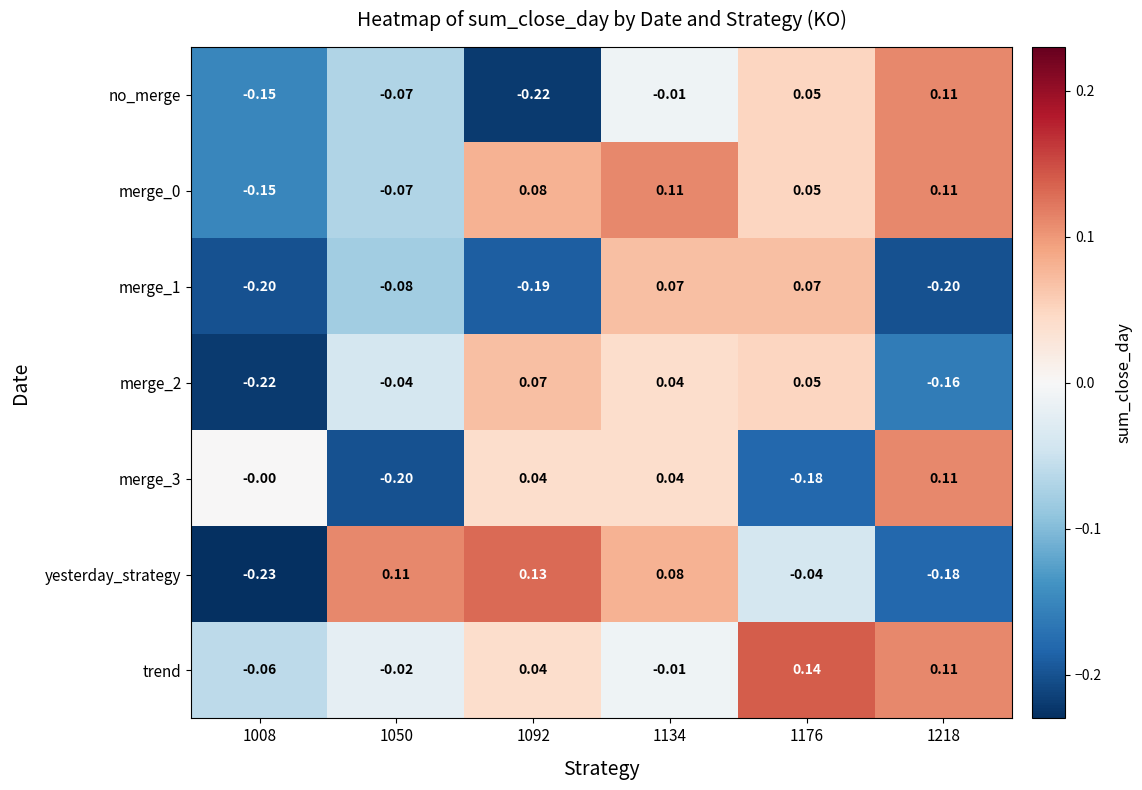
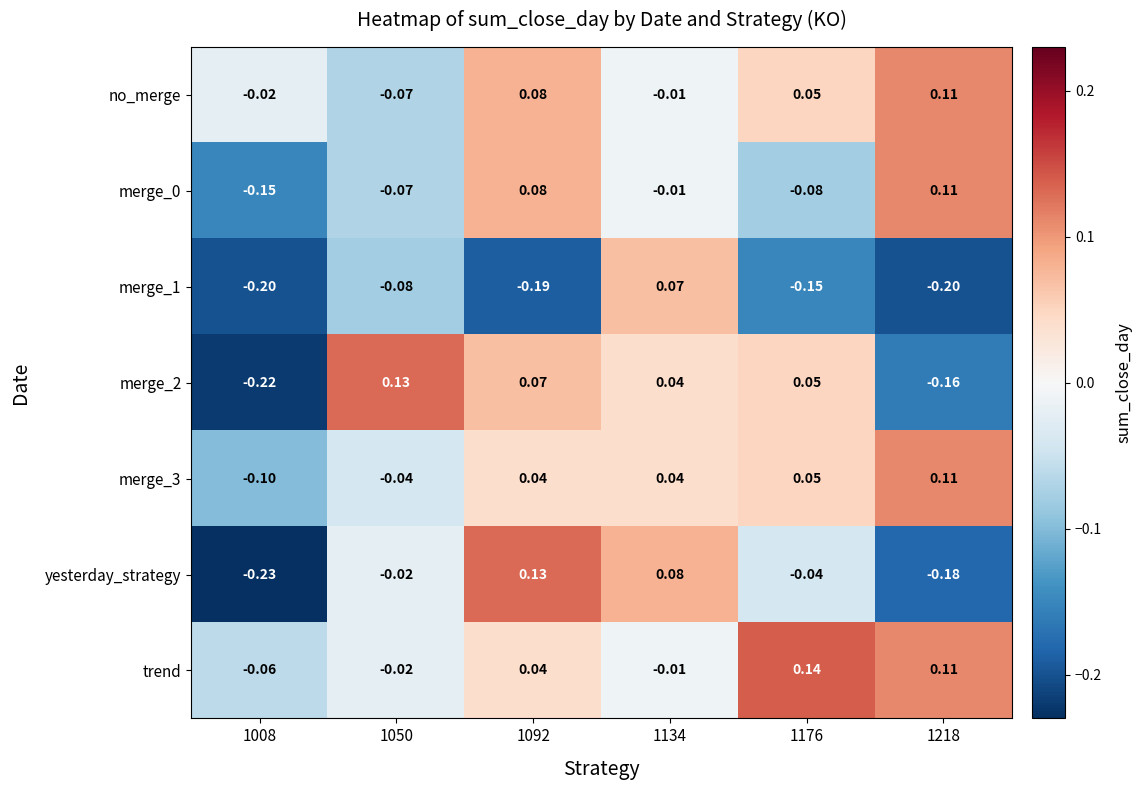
no_merge, 1008: -0.15 -> -0.02
no_merge, 1092: -0.22 -> 0.08
merge_0, 1134: 0.11 -> -0.01
merge_0, 1176: 0.05 -> -0.08
merge_1, 1176: 0.07 -> -0.15
merge_2, 1050: -0.04 -> 0.13
merge_3, 1008: -0.00 -> -0.10
merge_3, 1050: -0.20 -> -0.04
merge_3, 1176: -0.18 -> 0.05
yesterday_strategy, 1050: 0.11 -> -0.02
